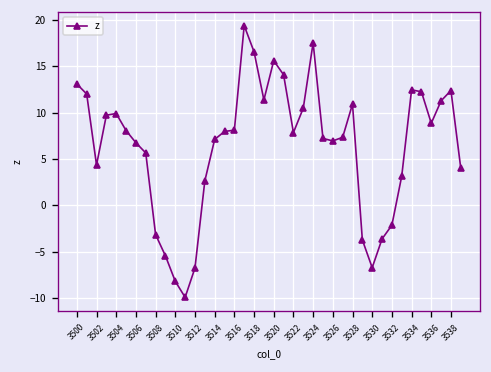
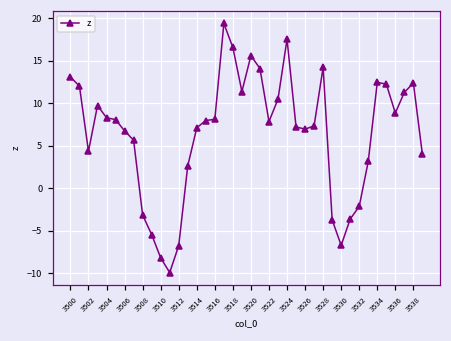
3504: 10 -> 8
3528: 11 -> 14
